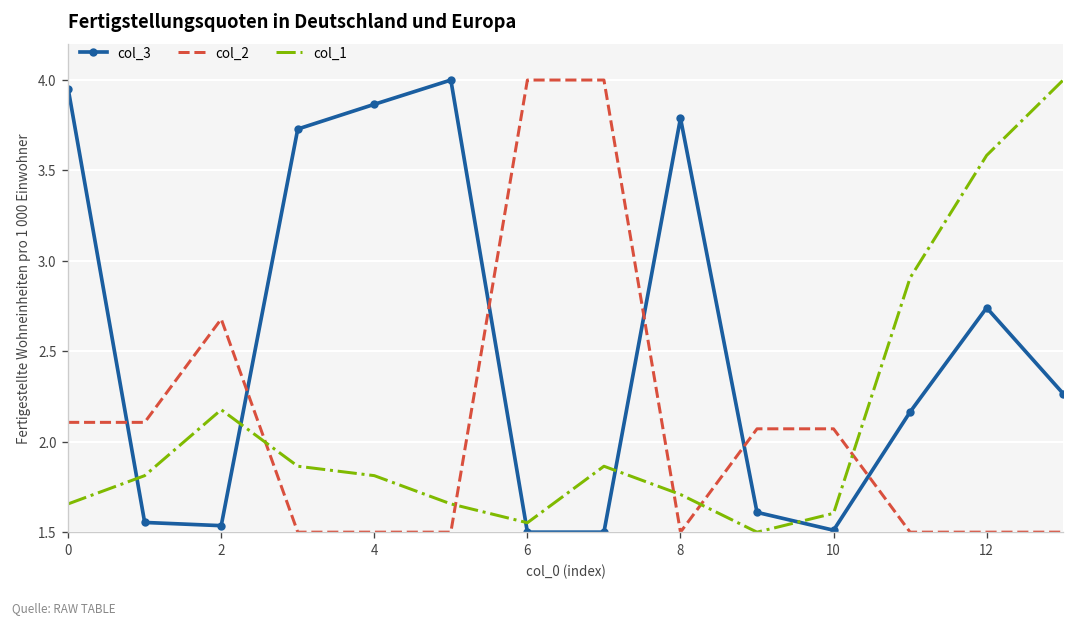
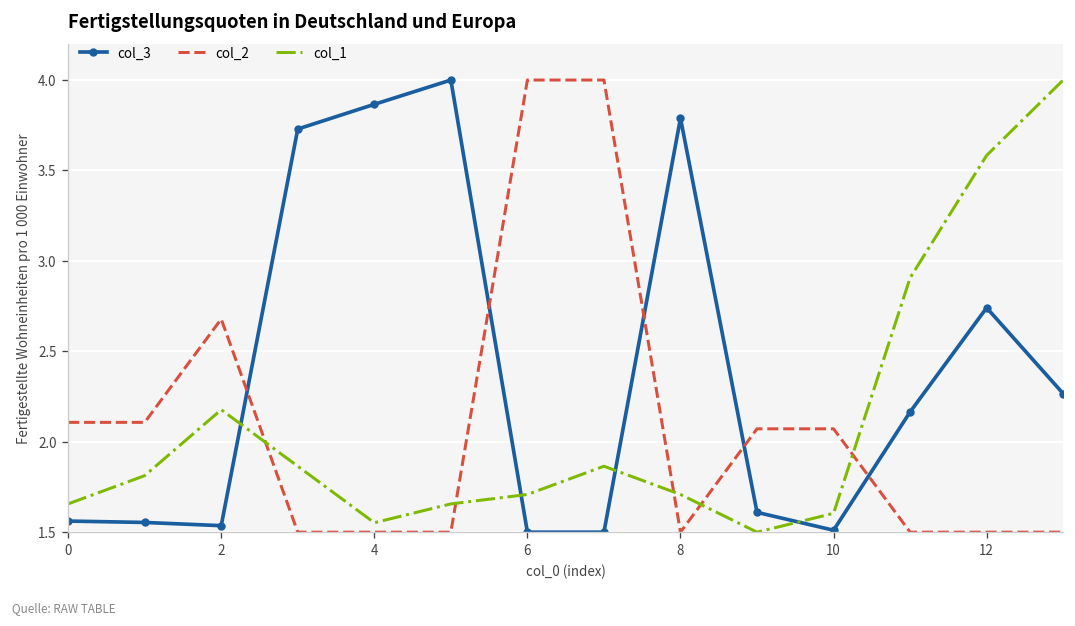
col_3, 0: 3.95 -> 1.56
col_1, 4: 1.81 -> 1.55
col_1, 6: 1.55 -> 1.71
